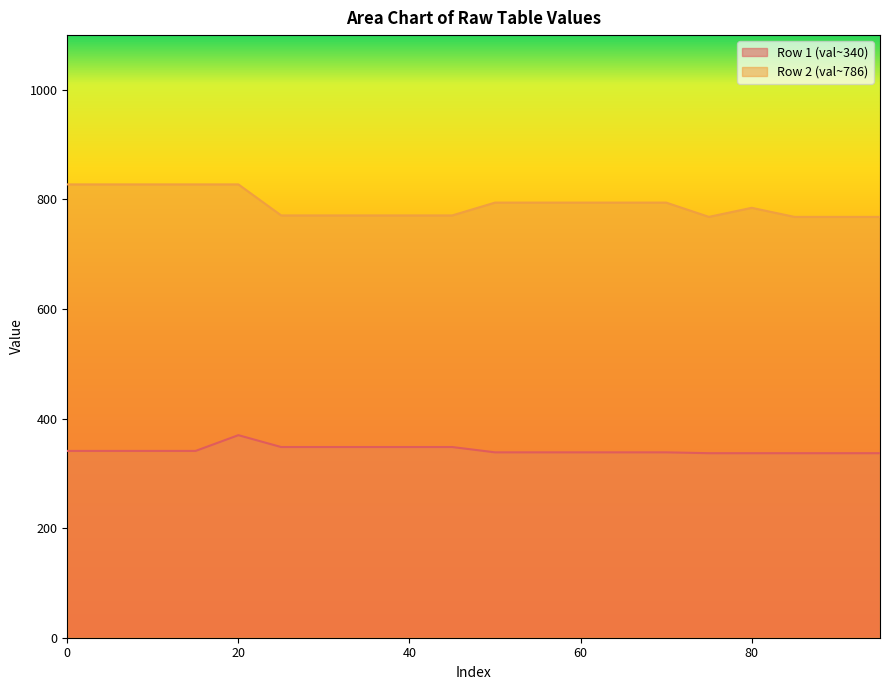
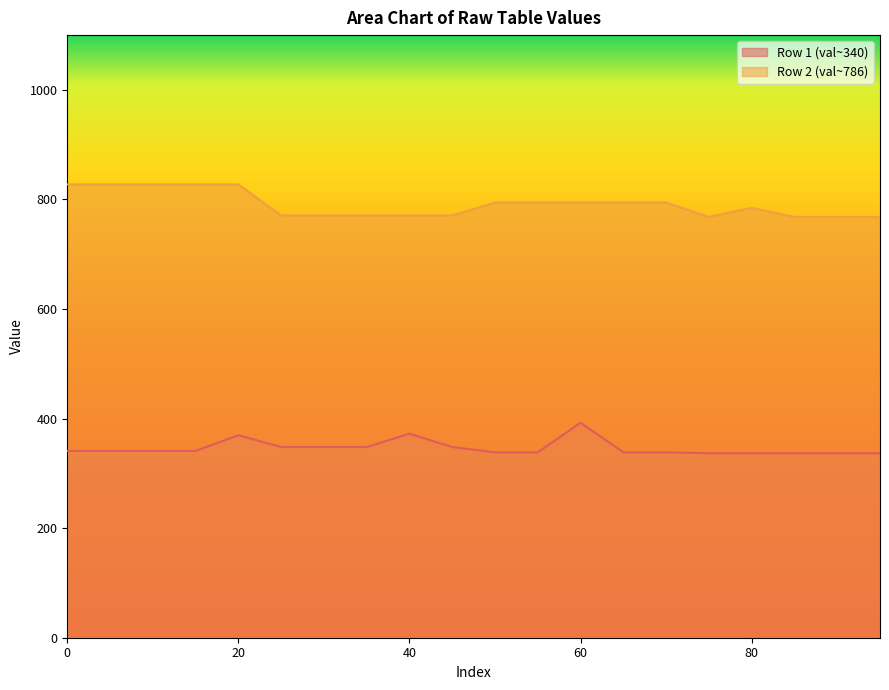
Row 1 (val~340), 40: 350 -> 370
Row 1 (val~340), 60: 340 -> 390
